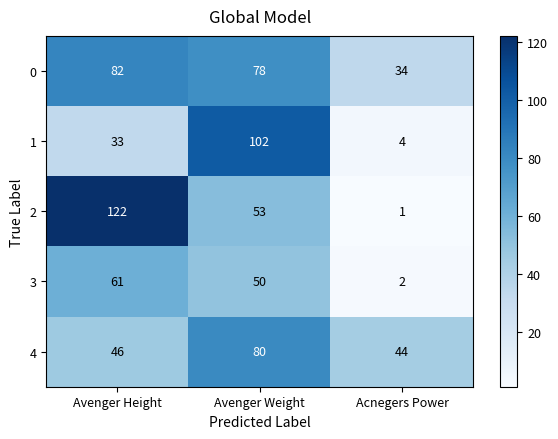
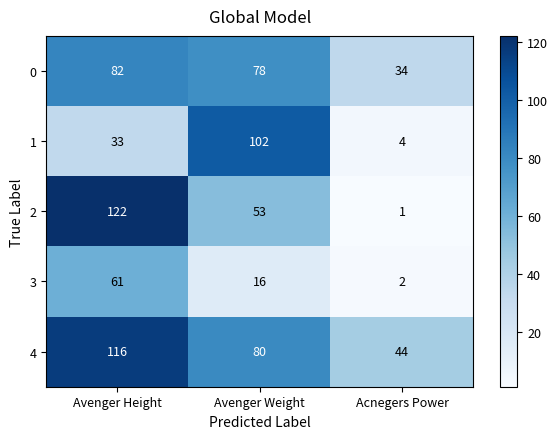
3, Avenger Weight: 50 -> 16
4, Avenger Height: 46 -> 116
